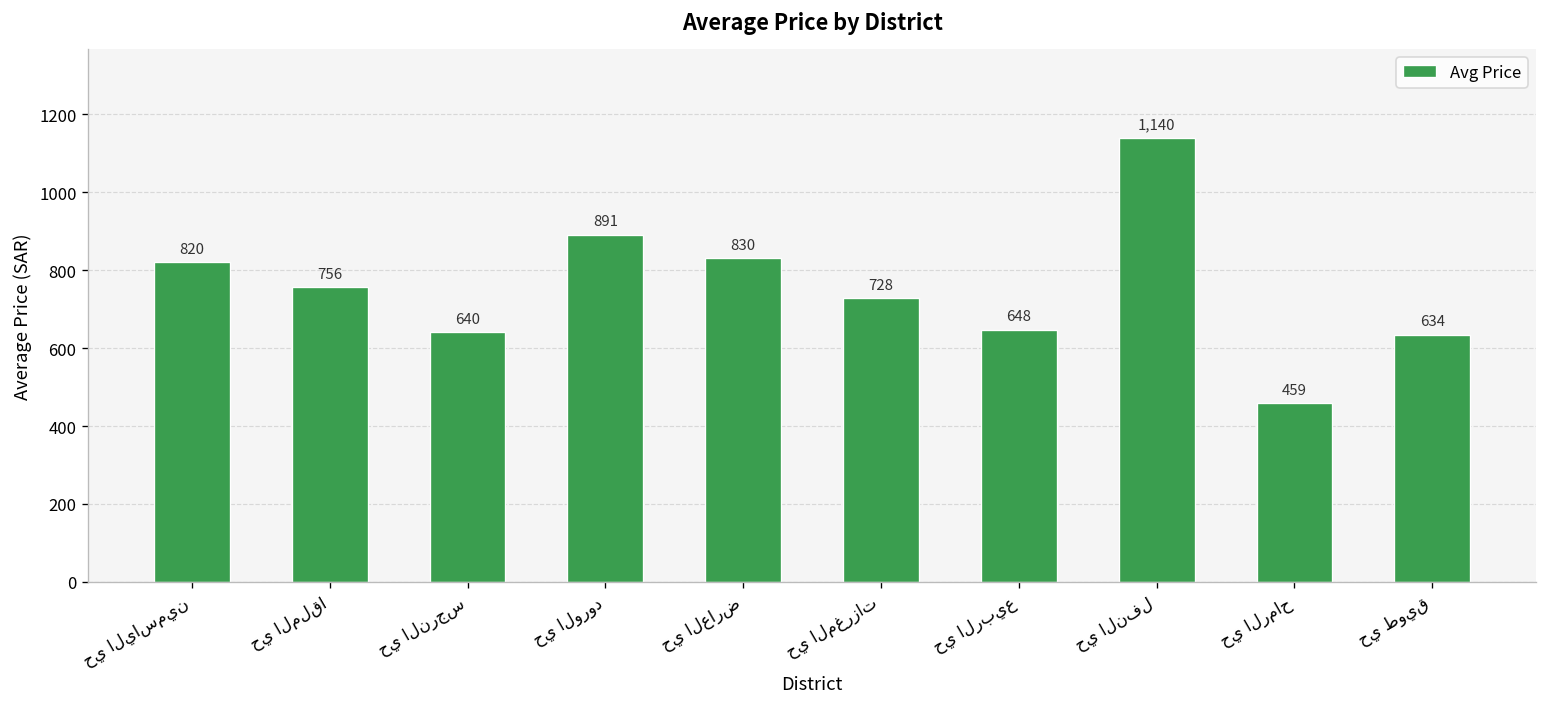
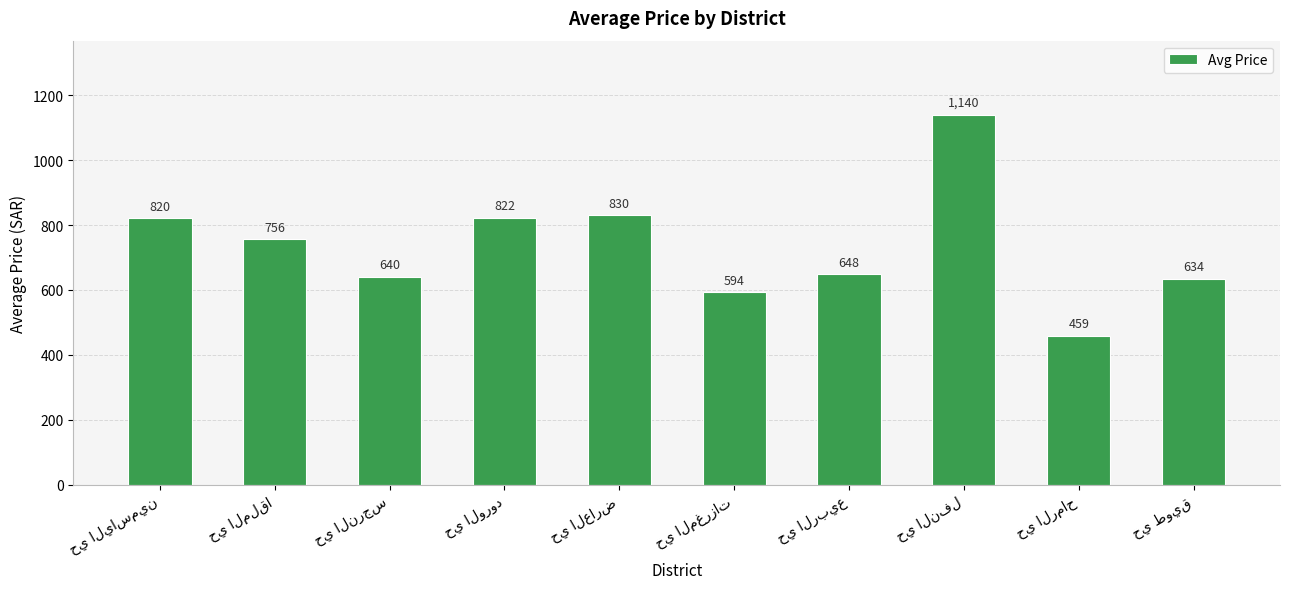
حي الورود: 891 -> 822
حي المغرزات: 728 -> 594
